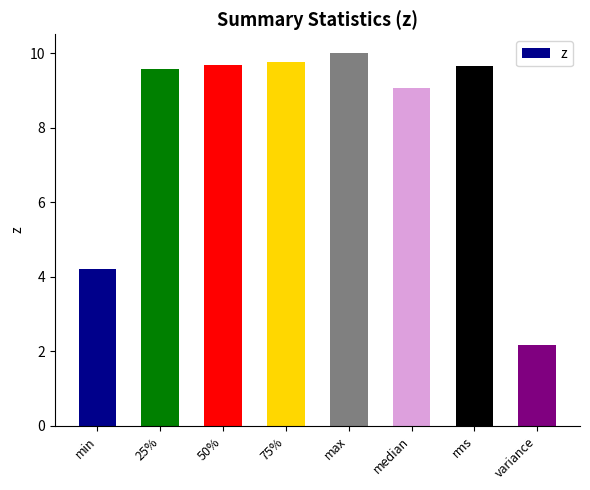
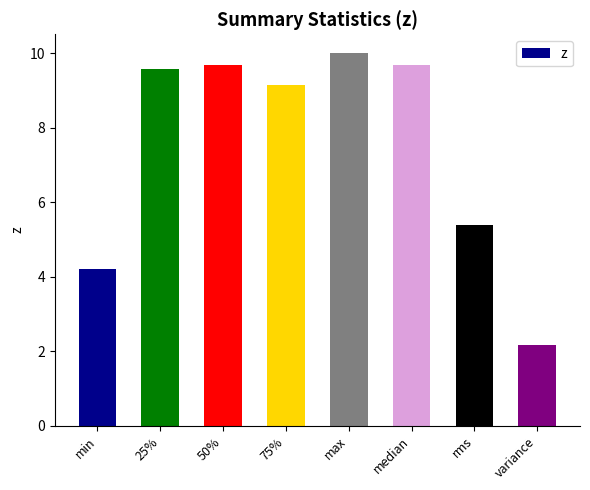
75%: 9.8 -> 9.1
median: 9.1 -> 9.7
rms: 9.7 -> 5.4
